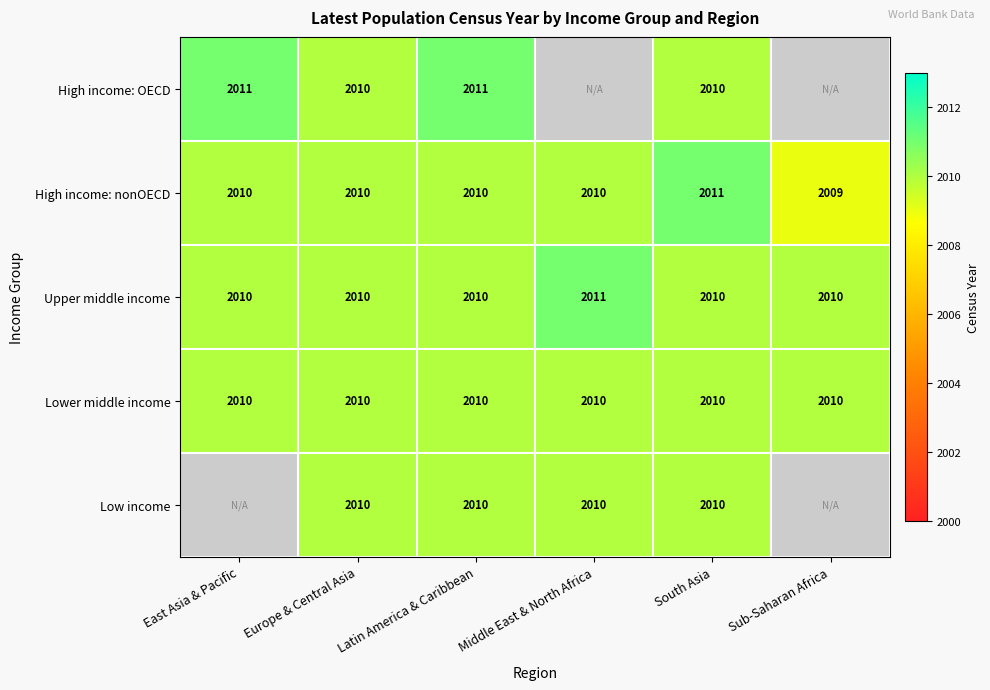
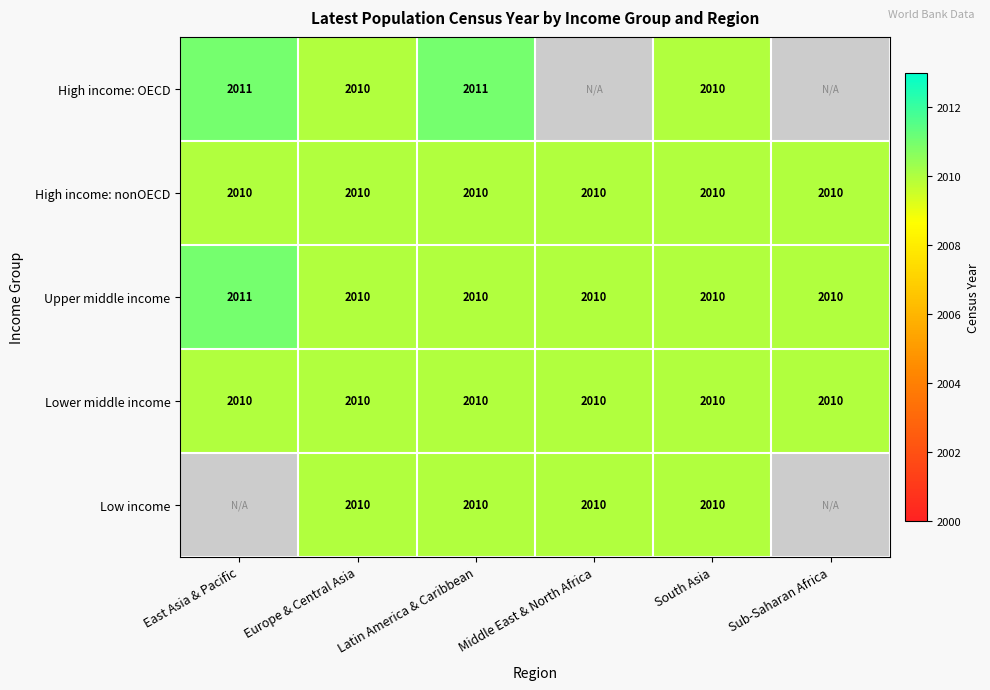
High income: nonOECD, South Asia: 2011 -> 2010
High income: nonOECD, Sub-Saharan Africa: 2009 -> 2010
Upper middle income, East Asia & Pacific: 2010 -> 2011
Upper middle income, Middle East & North Africa: 2011 -> 2010
